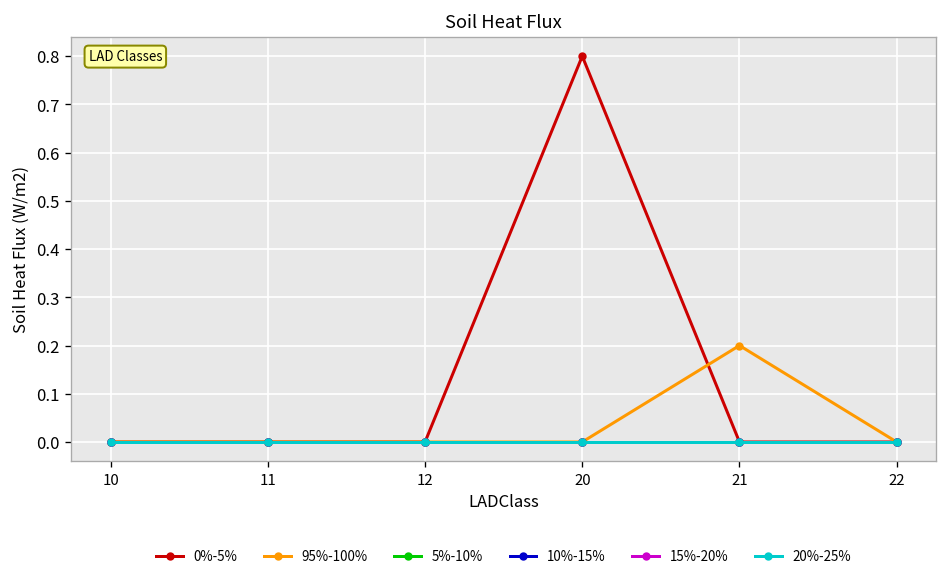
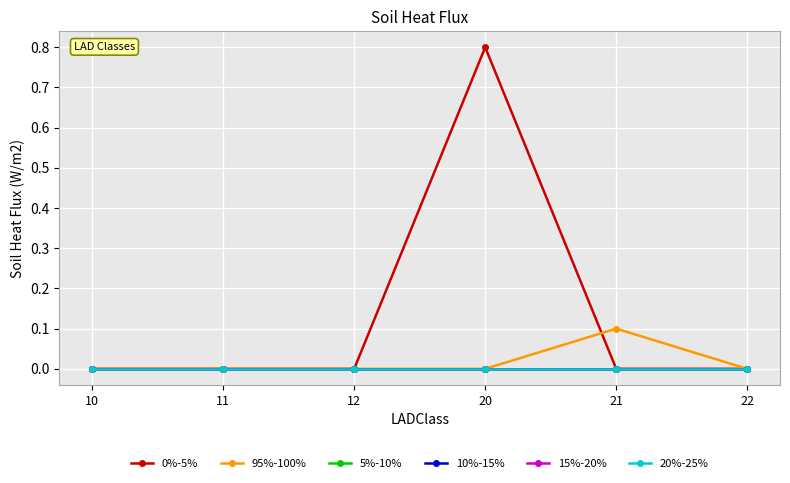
95%-100%, 21: 0.2 -> 0.1
